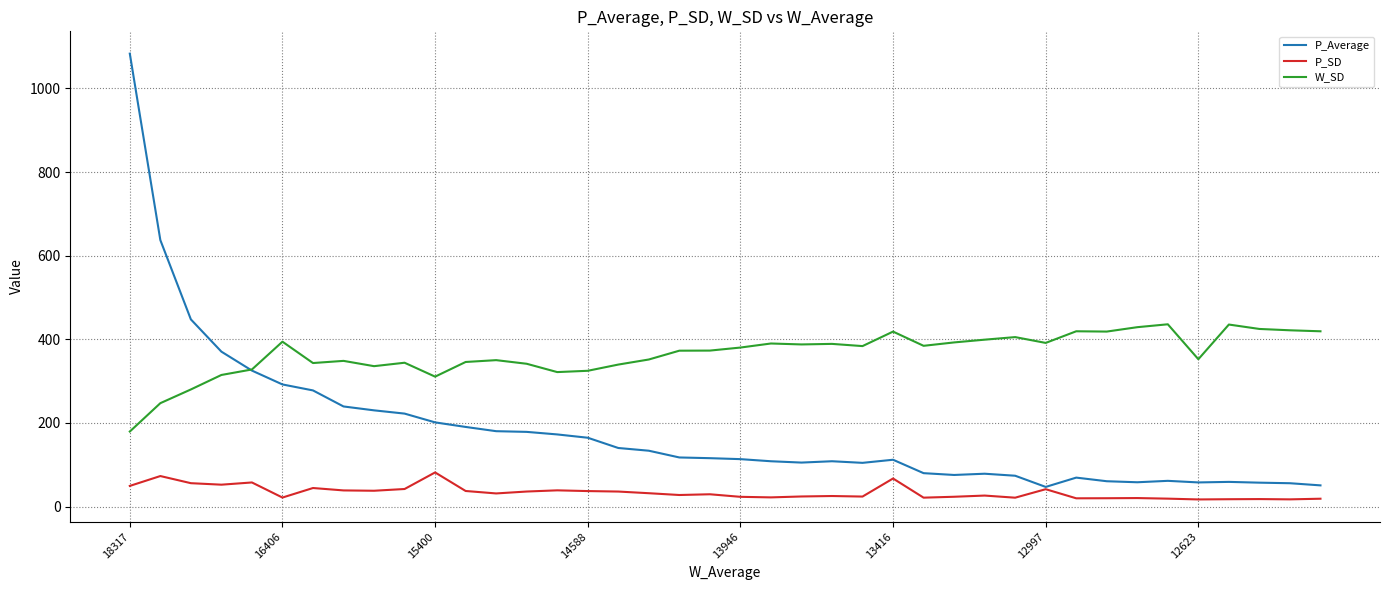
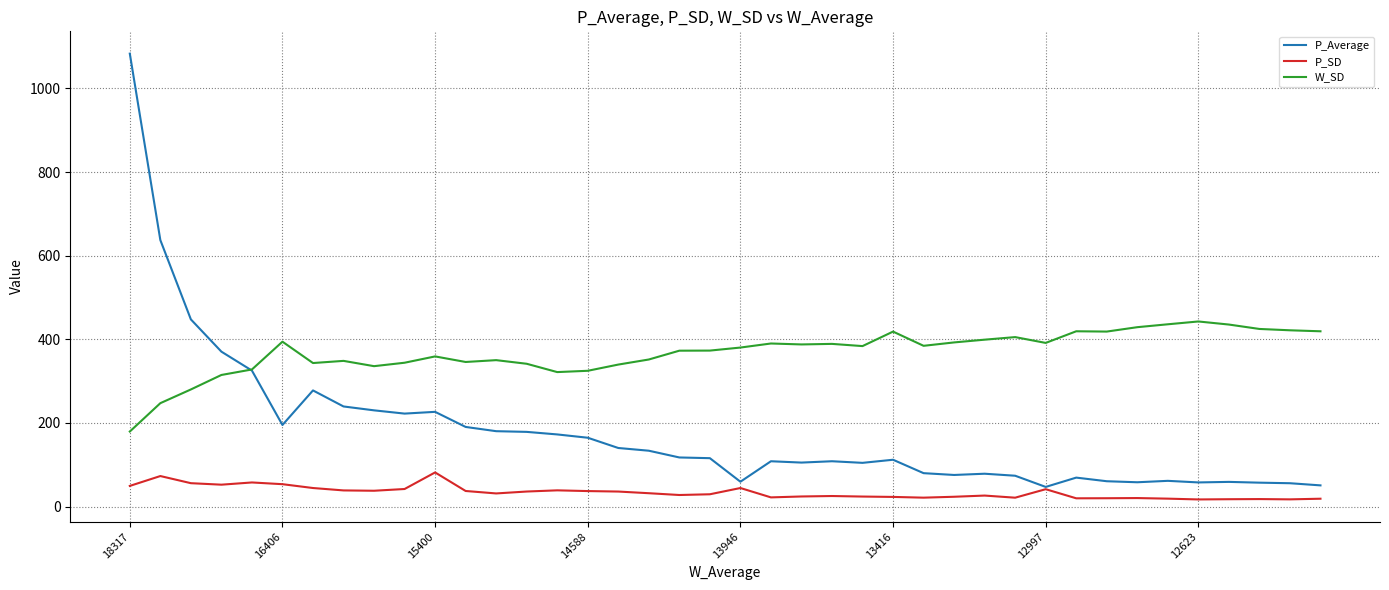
P_Average, 16406: 290 -> 200
P_SD, 16406: 20 -> 50
P_Average, 15400: 200 -> 230
W_SD, 15400: 310 -> 360
P_Average, 13946: 110 -> 60
P_SD, 13946: 20 -> 40
P_SD, 13416: 70 -> 20
W_SD, 12623: 350 -> 440
